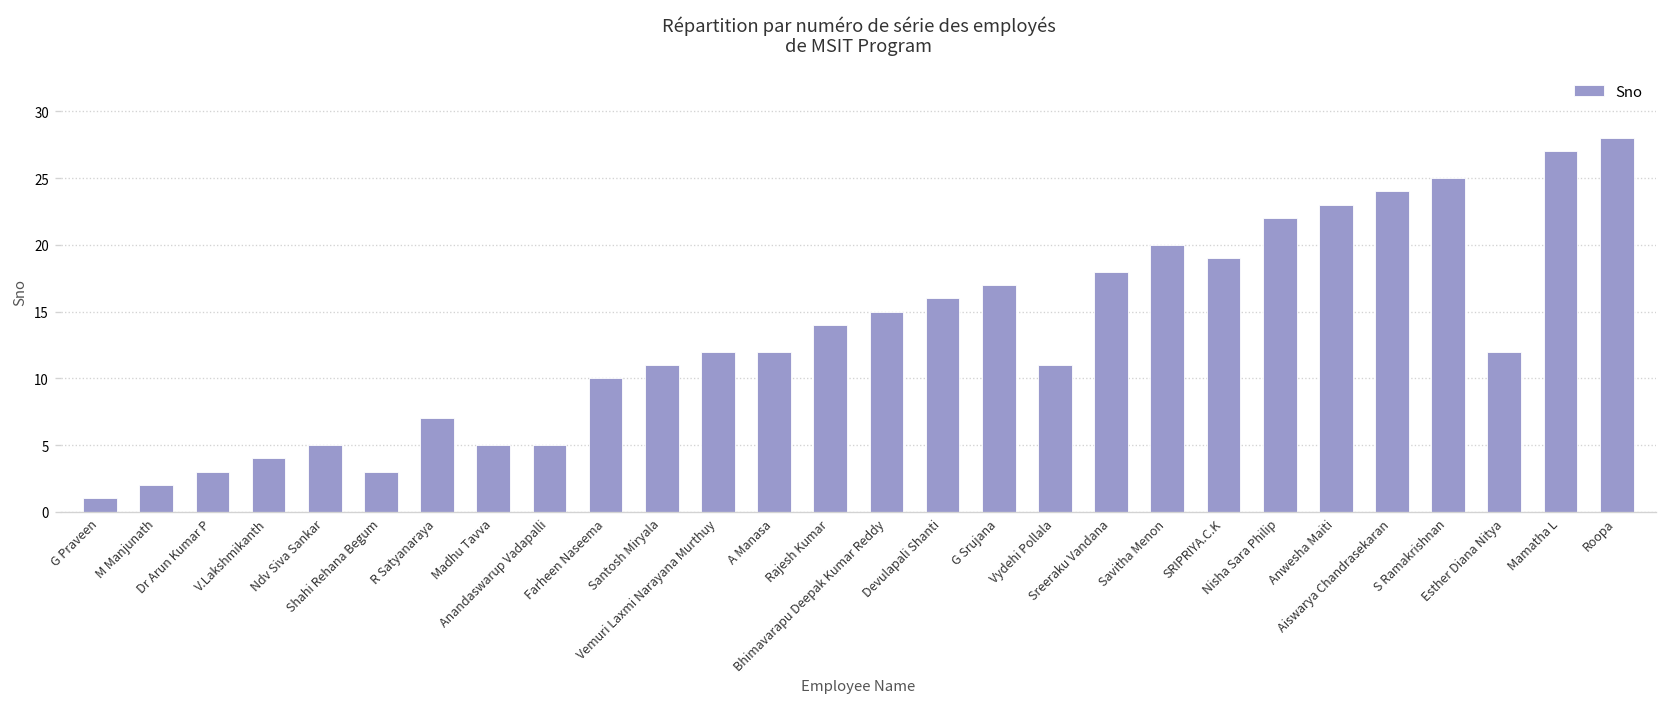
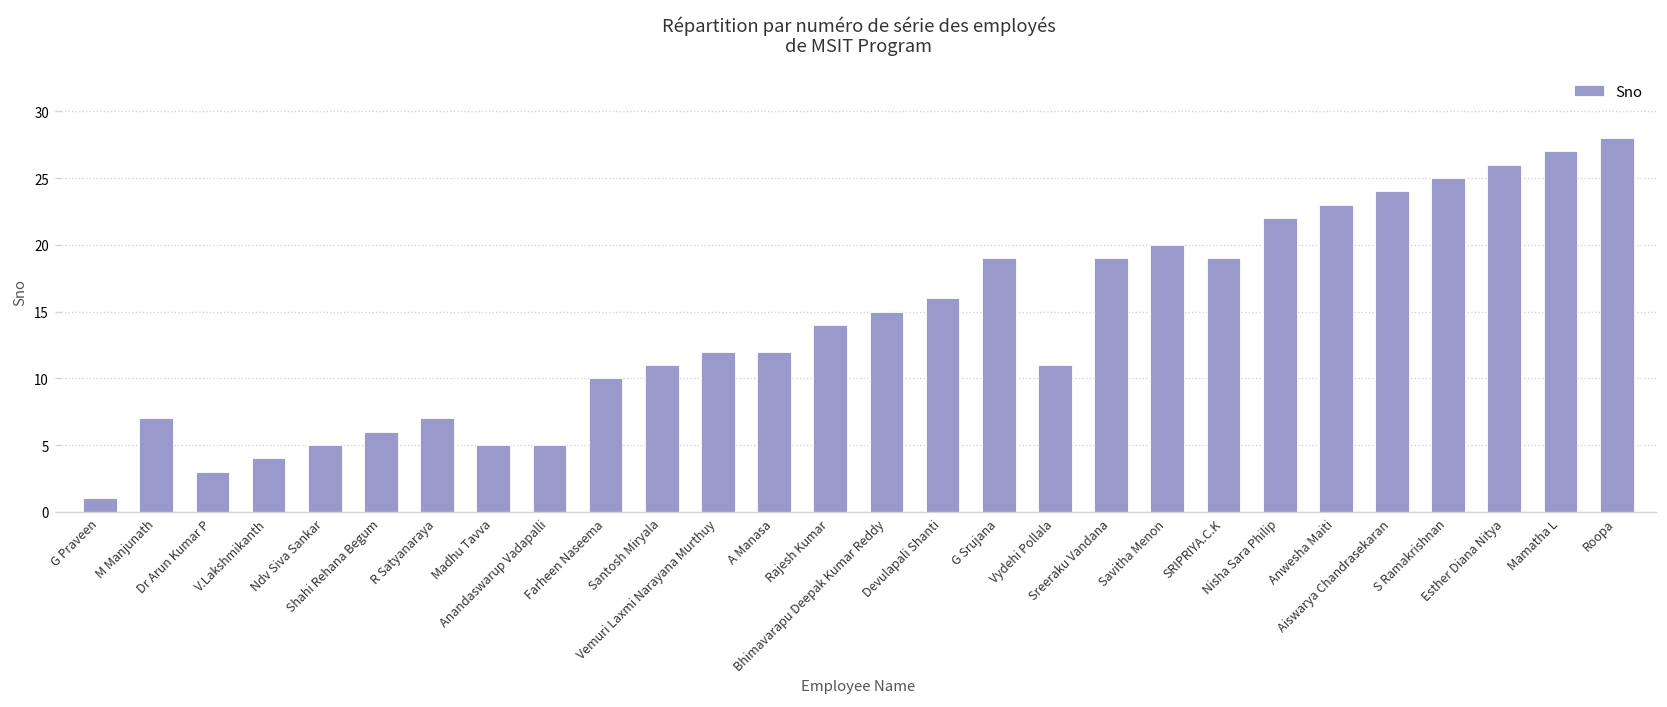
M Manjunath: 2 -> 7
Shahi Rehana Begum: 3 -> 6
G Srujana: 17 -> 19
Sreeraku Vandana: 18 -> 19
Esther Diana Nitya: 12 -> 26
